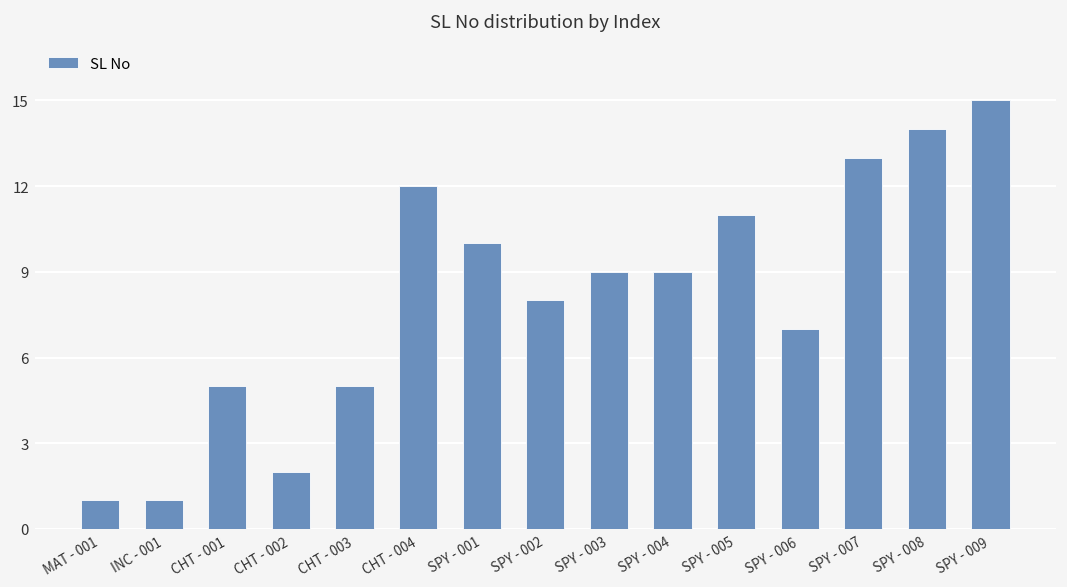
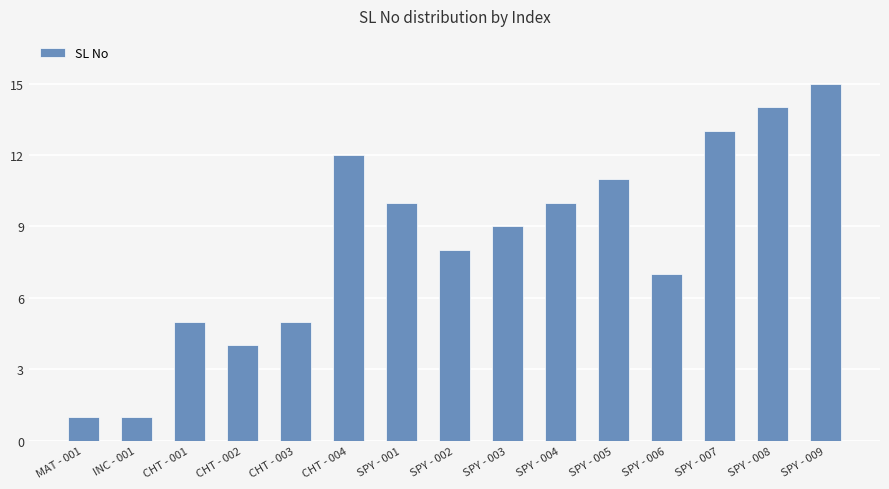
CHT - 002: 2 -> 4
SPY - 004: 9 -> 10
